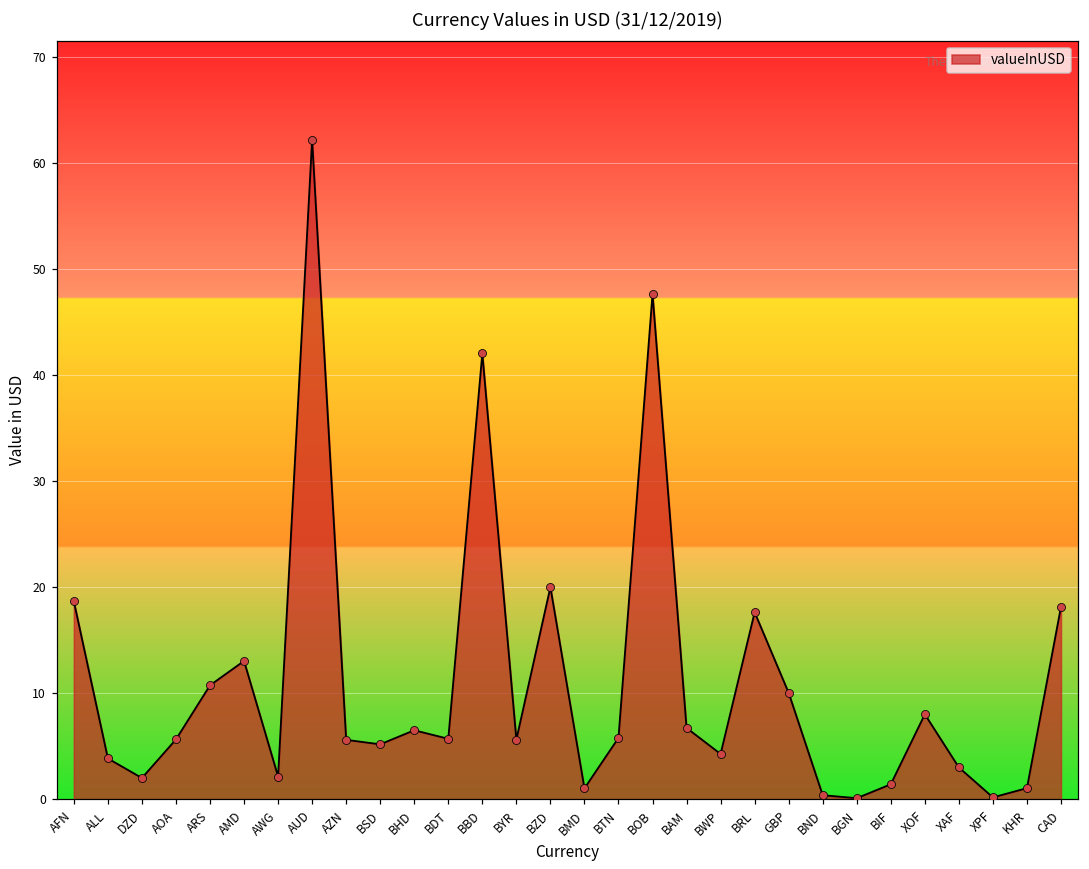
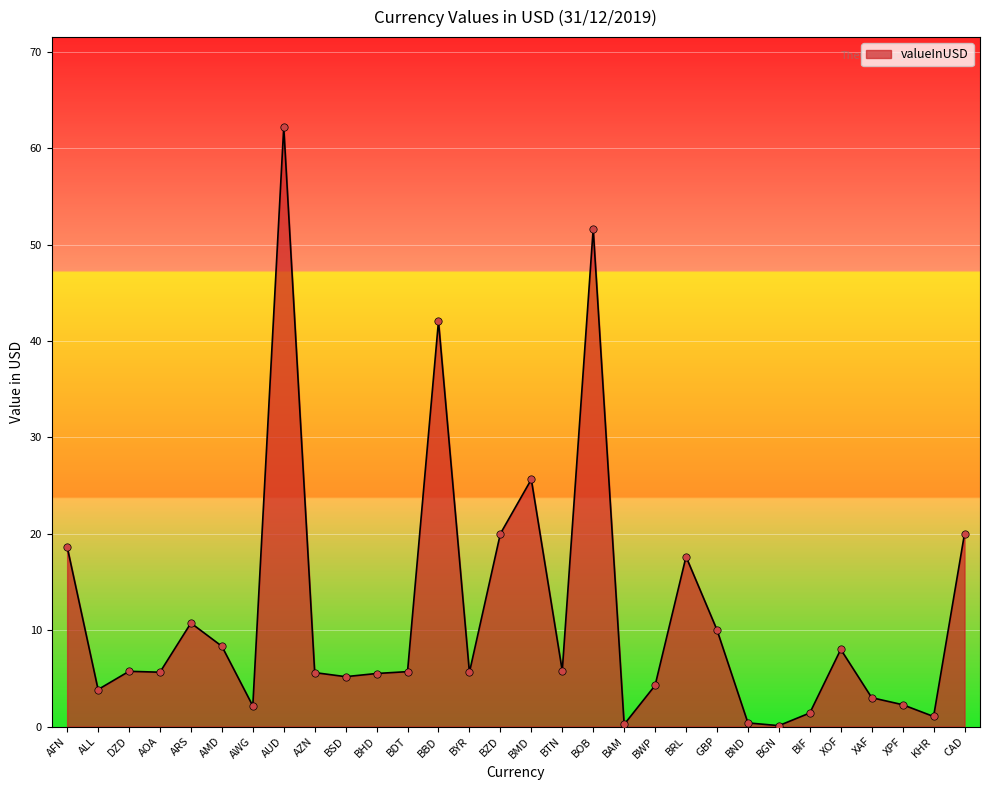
DZD: 2 -> 6
AMD: 13 -> 8
BHD: 7 -> 6
BMD: 1 -> 26
BOB: 48 -> 52
BAM: 7 -> 0
XPF: 0 -> 2
CAD: 18 -> 20
